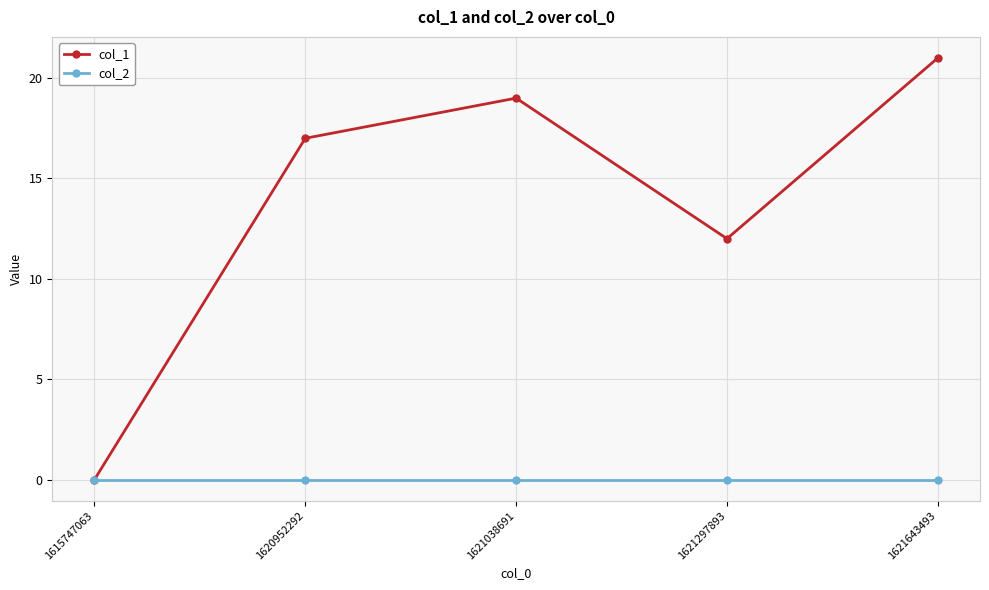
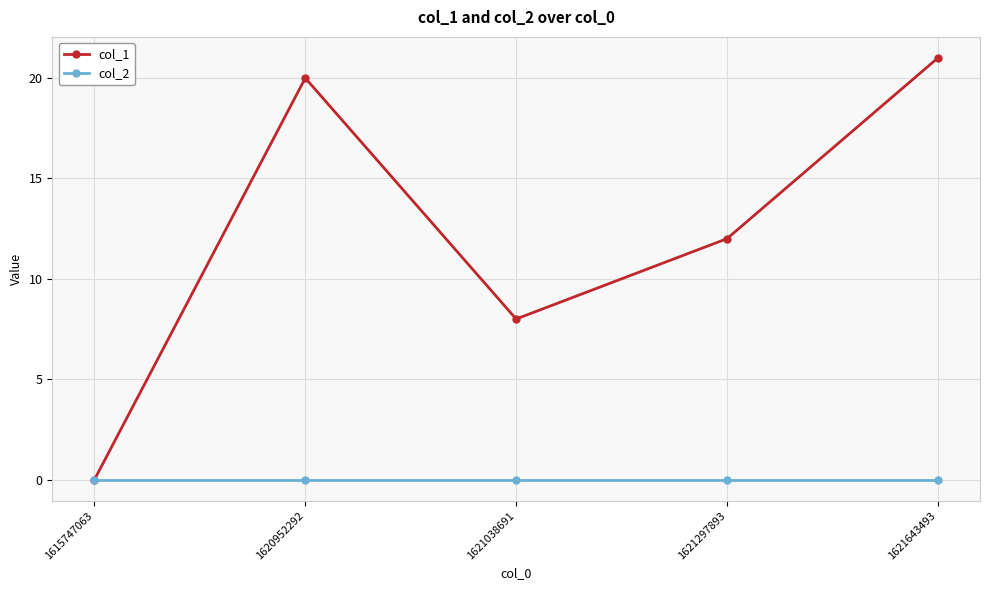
col_1, 1620952292: 17 -> 20
col_1, 1621038691: 19 -> 8
